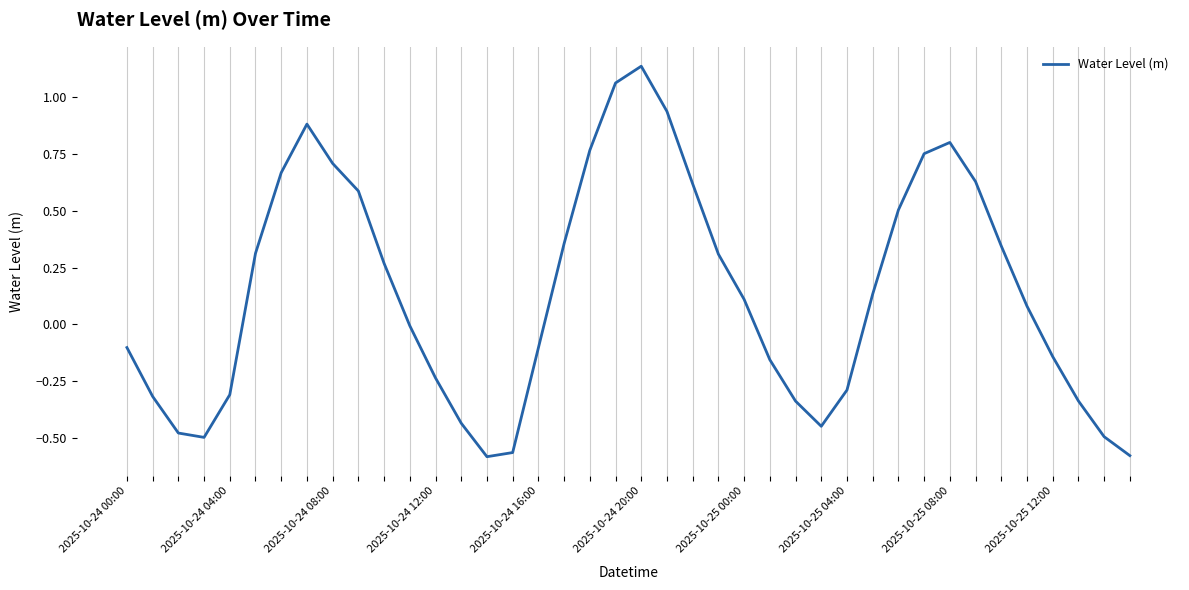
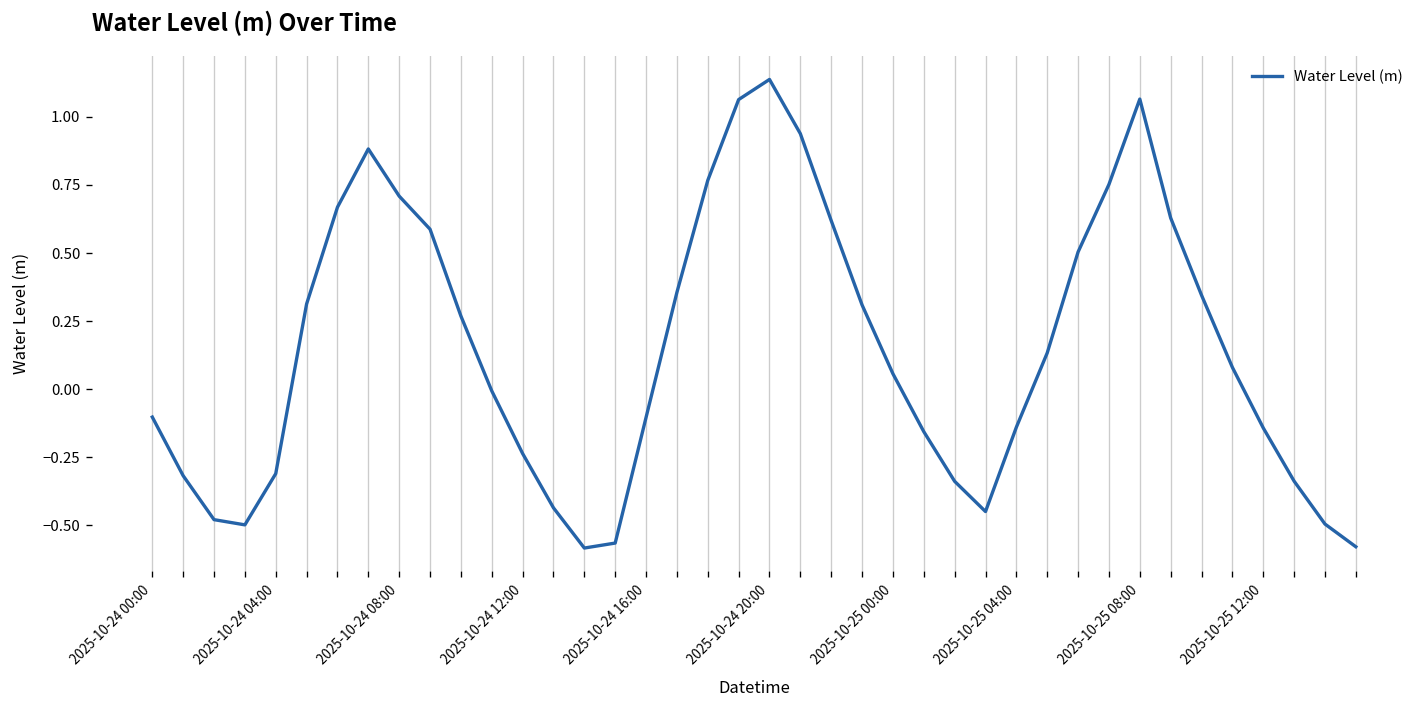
2025-10-25 00:00: 0.11 -> 0.06
2025-10-25 04:00: -0.29 -> -0.14
2025-10-25 08:00: 0.80 -> 1.07
